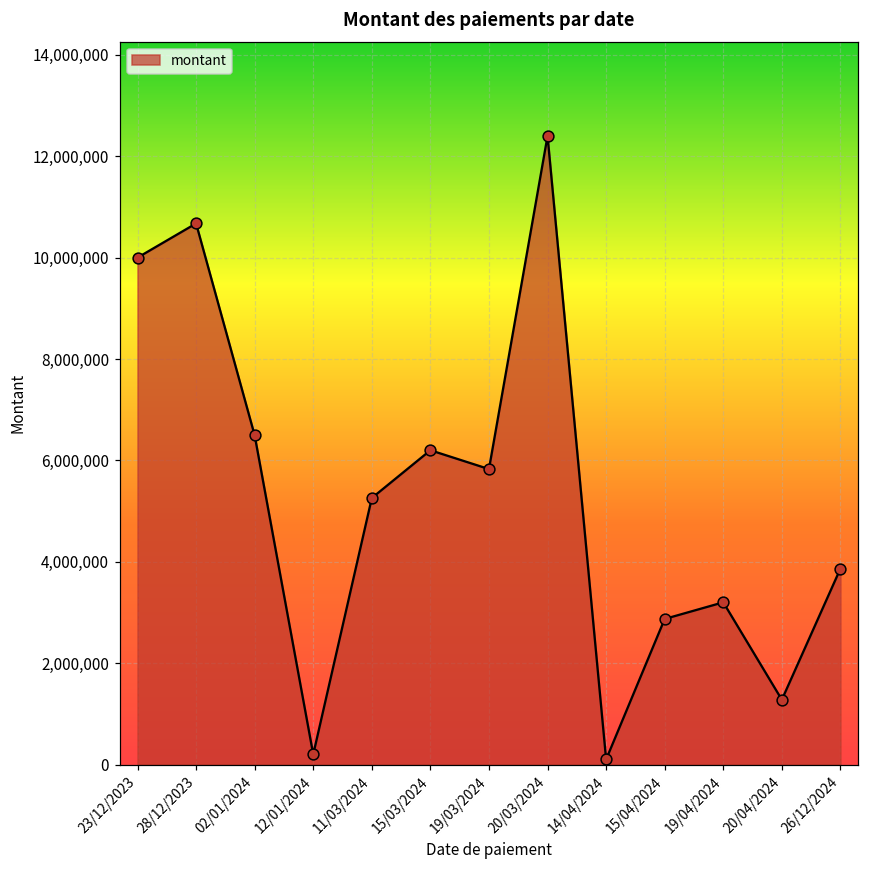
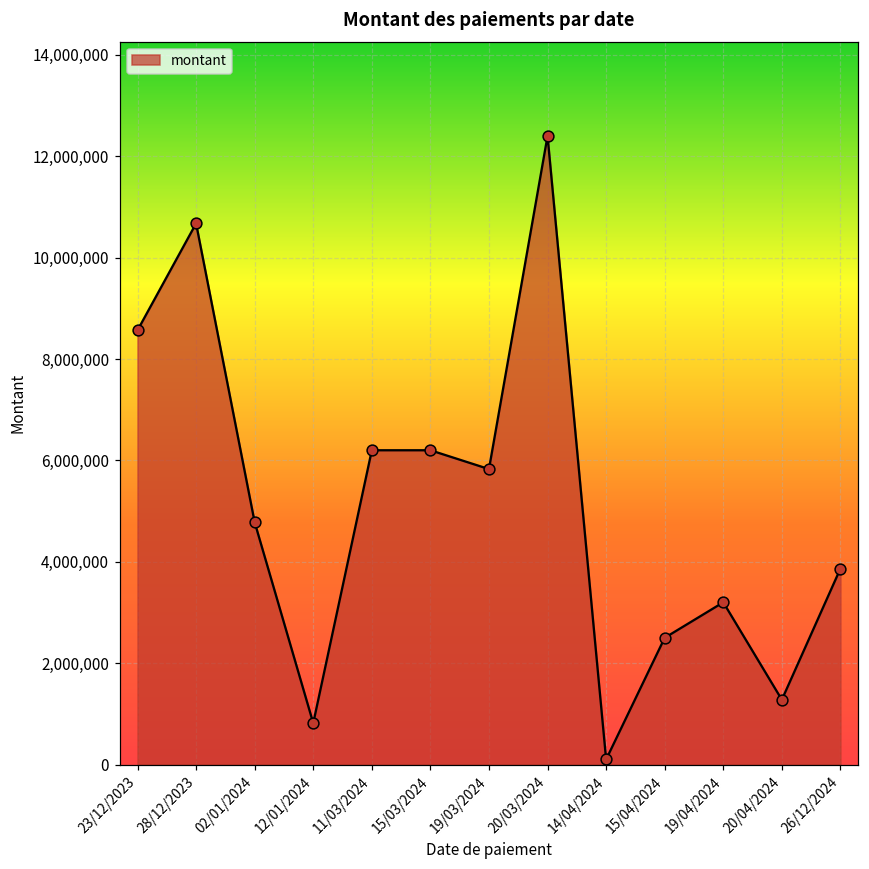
23/12/2023: 10,000,000 -> 8,600,000
02/01/2024: 6,500,000 -> 4,800,000
12/01/2024: 200,000 -> 800,000
11/03/2024: 5,300,000 -> 6,200,000
15/04/2024: 2,900,000 -> 2,500,000
